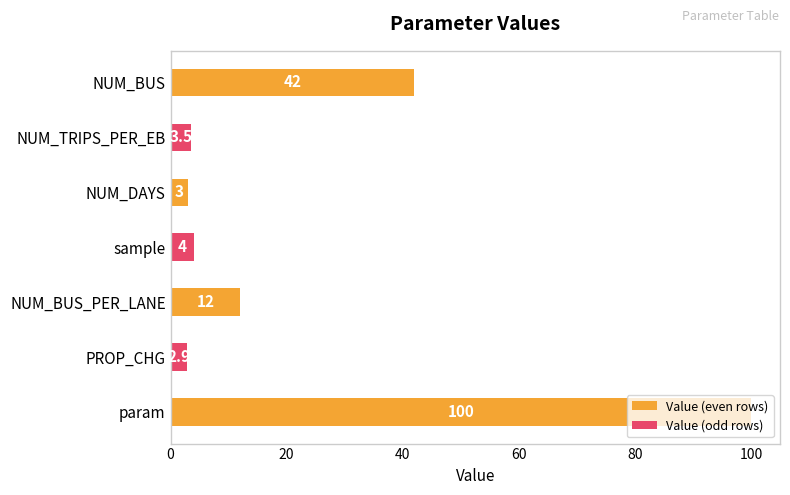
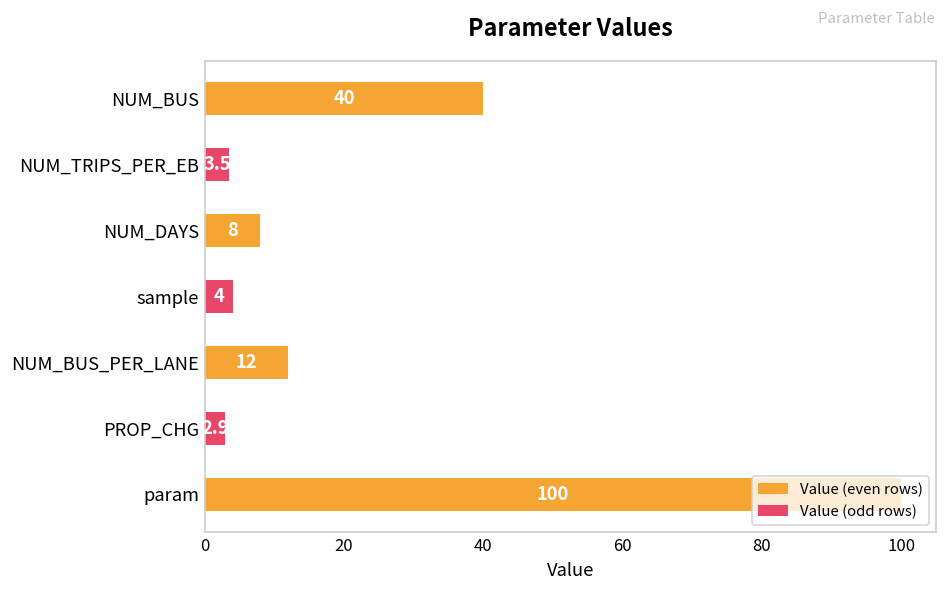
Value (even rows), NUM_BUS: 42 -> 40
Value (even rows), NUM_DAYS: 3 -> 8
